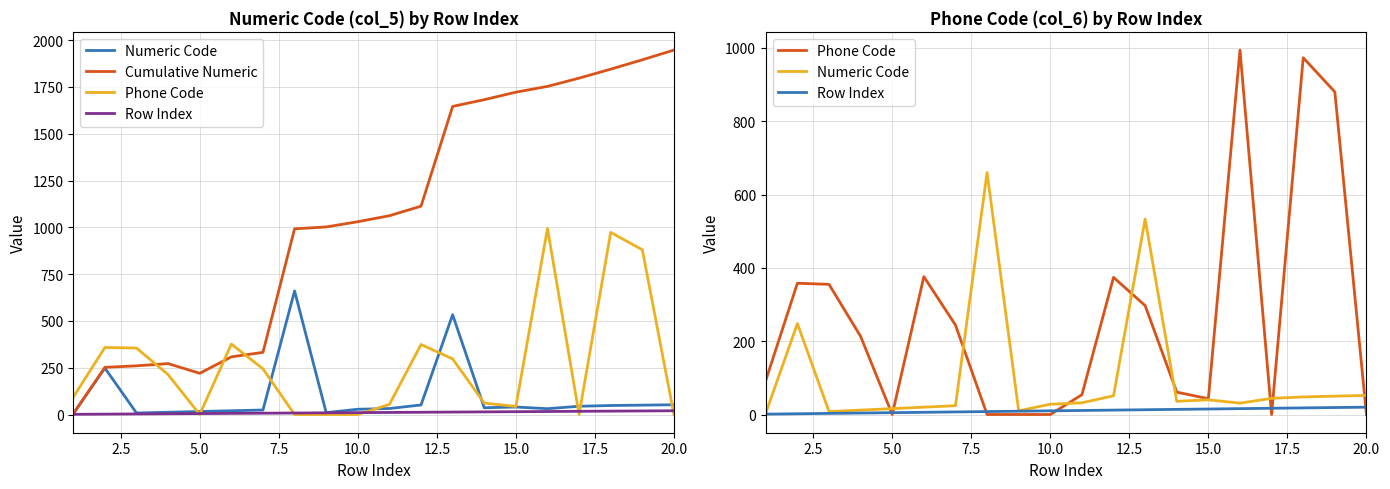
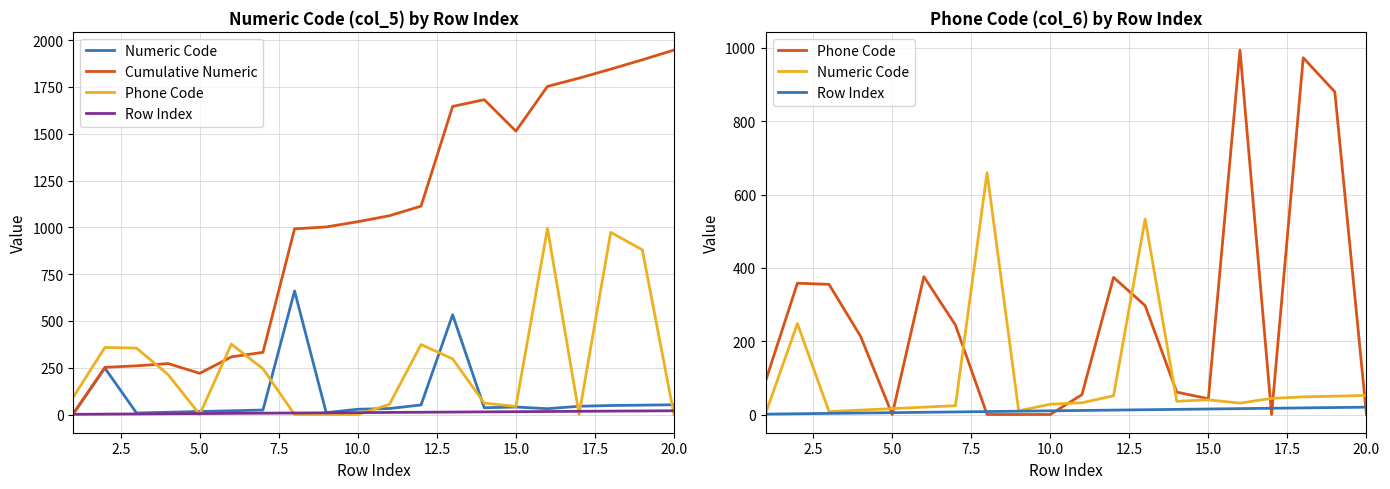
Numeric Code (col_5) by Row Index, Cumulative Numeric, 15.0: 1720 -> 1510
